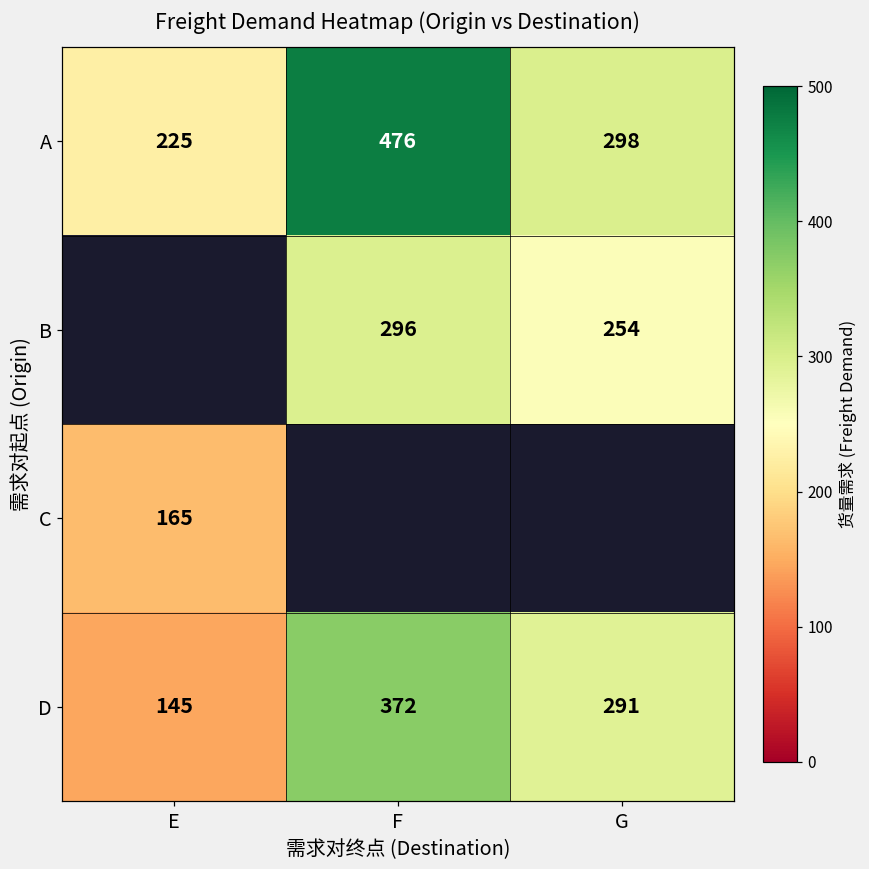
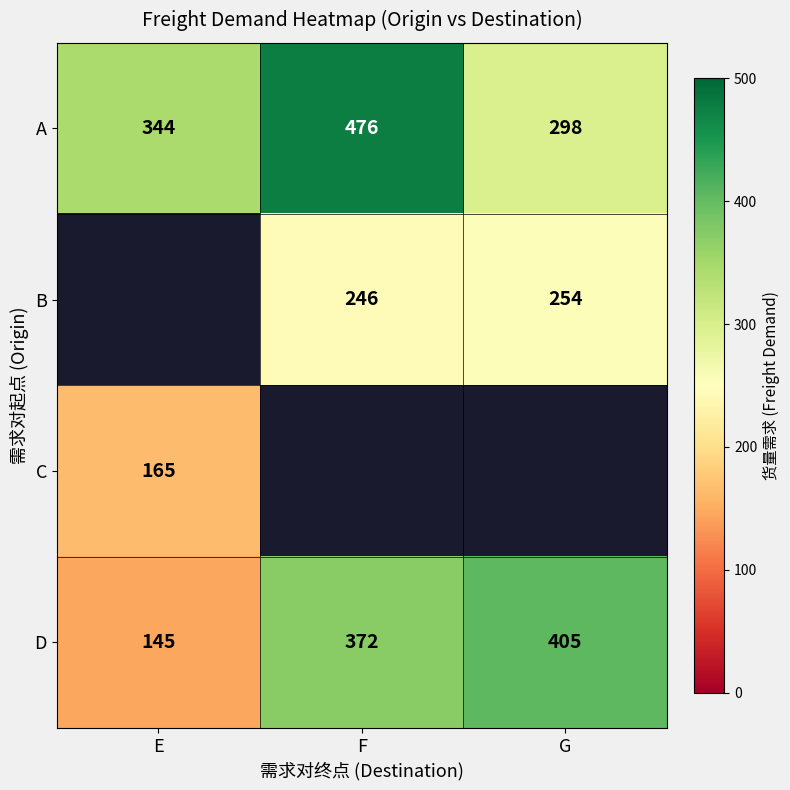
A, E: 225 -> 344
B, F: 296 -> 246
D, G: 291 -> 405
